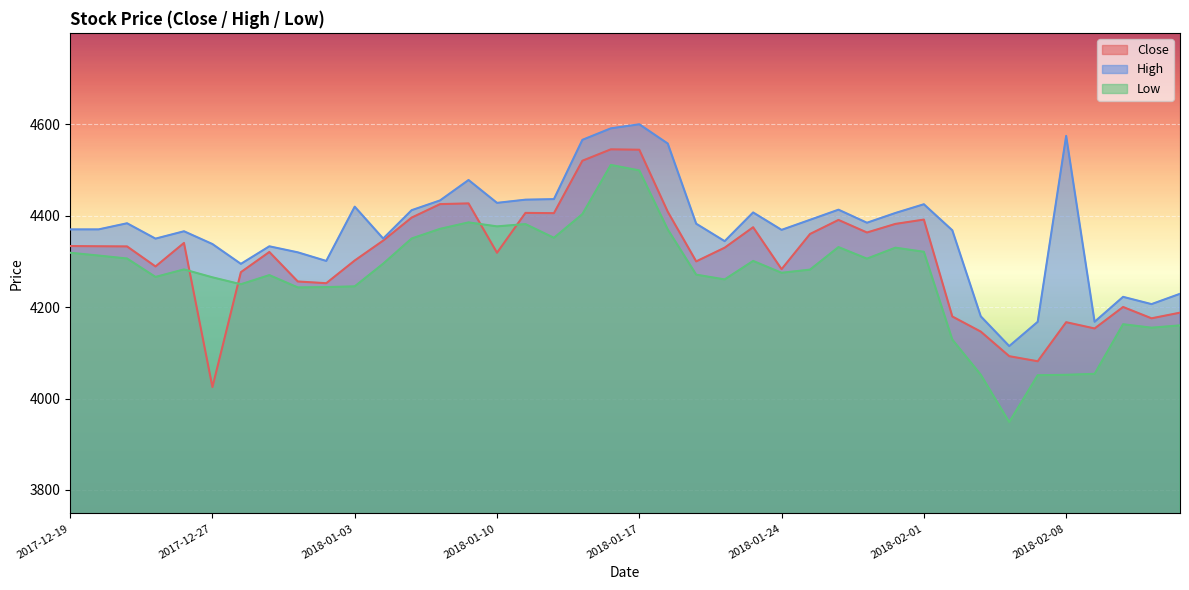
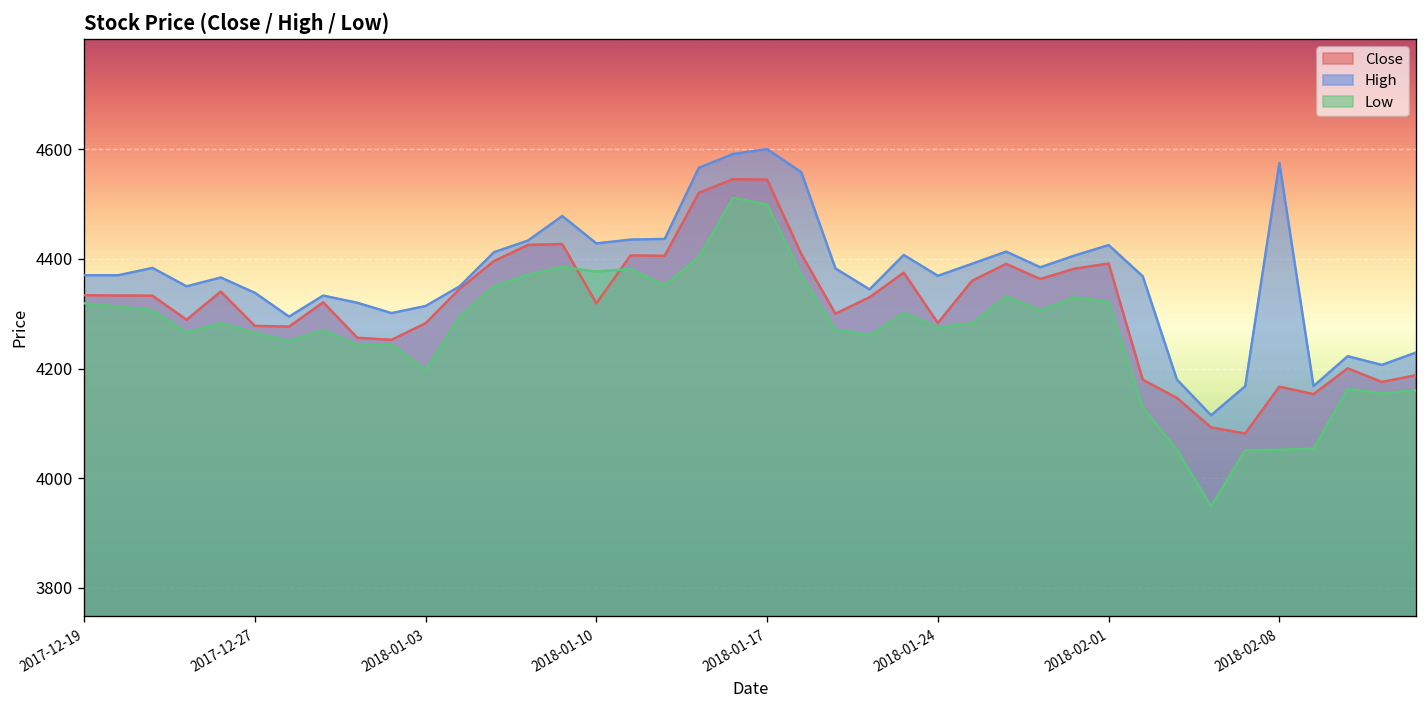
Close, 2017-12-27: 4030 -> 4280
Close, 2018-01-03: 4300 -> 4280
High, 2018-01-03: 4420 -> 4310
Low, 2018-01-03: 4250 -> 4200
